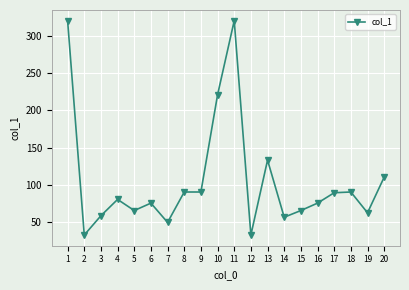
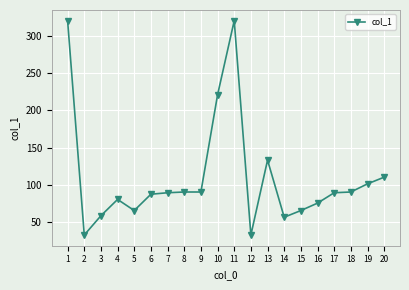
6: 80 -> 90
7: 50 -> 90
19: 60 -> 100
